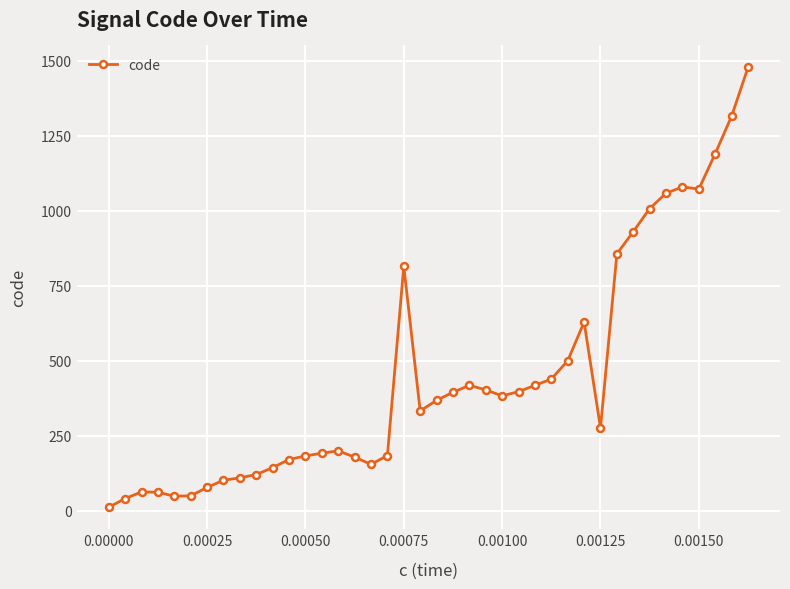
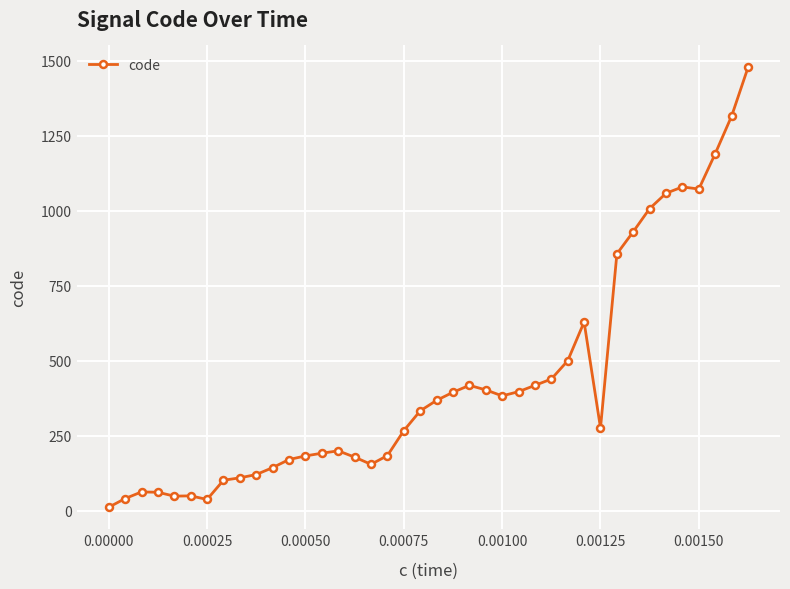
0.00025: 80 -> 40
0.00075: 820 -> 270
